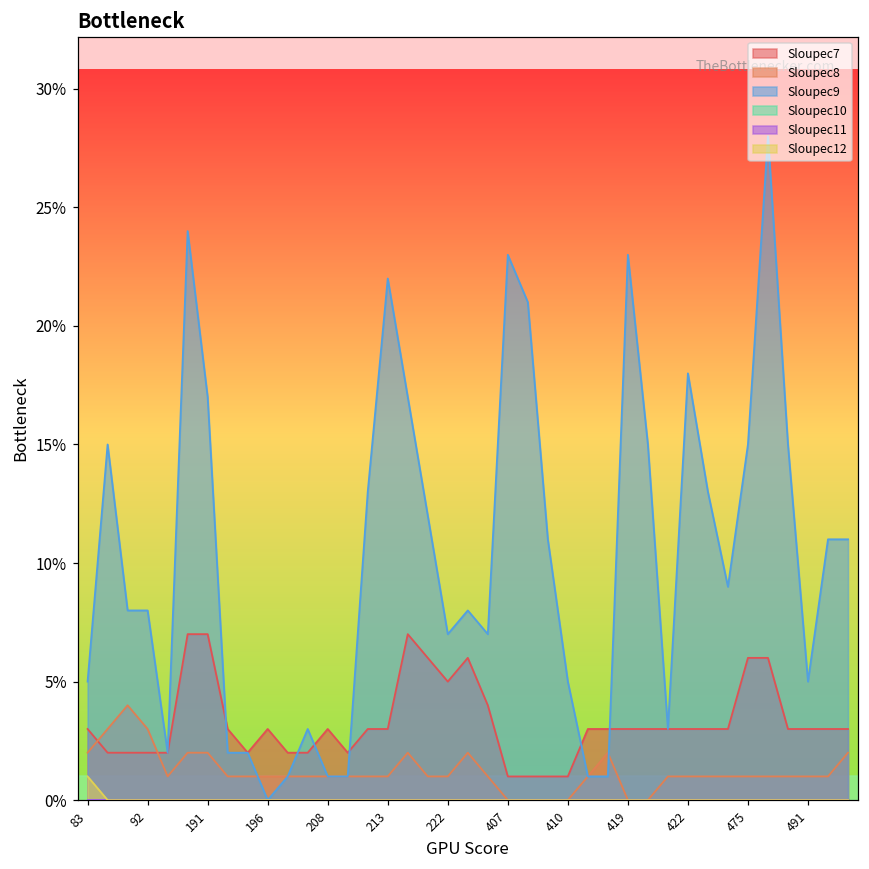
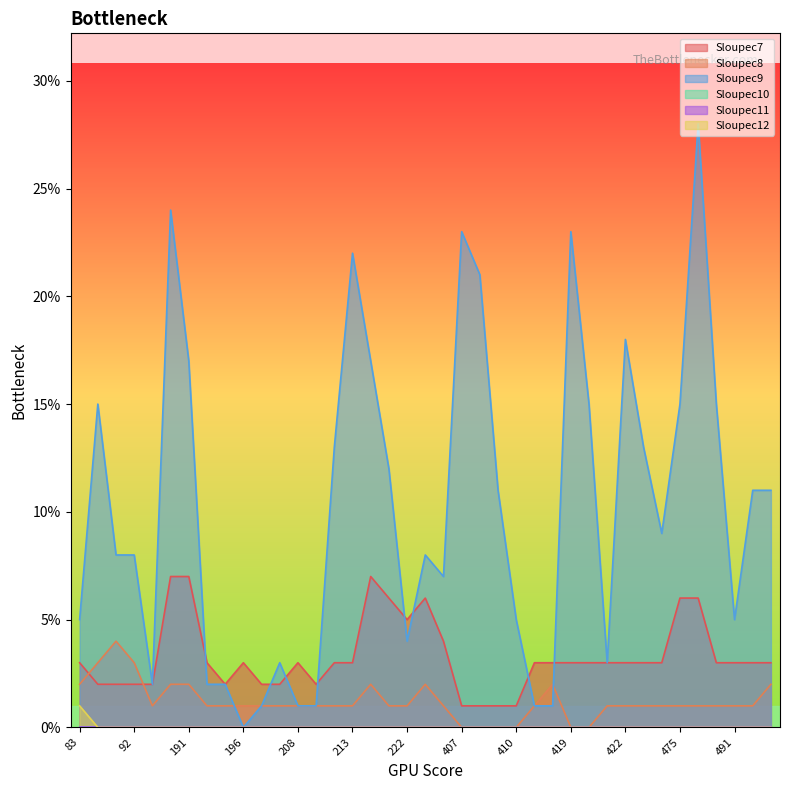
Sloupec9, 222: 7% -> 4%
